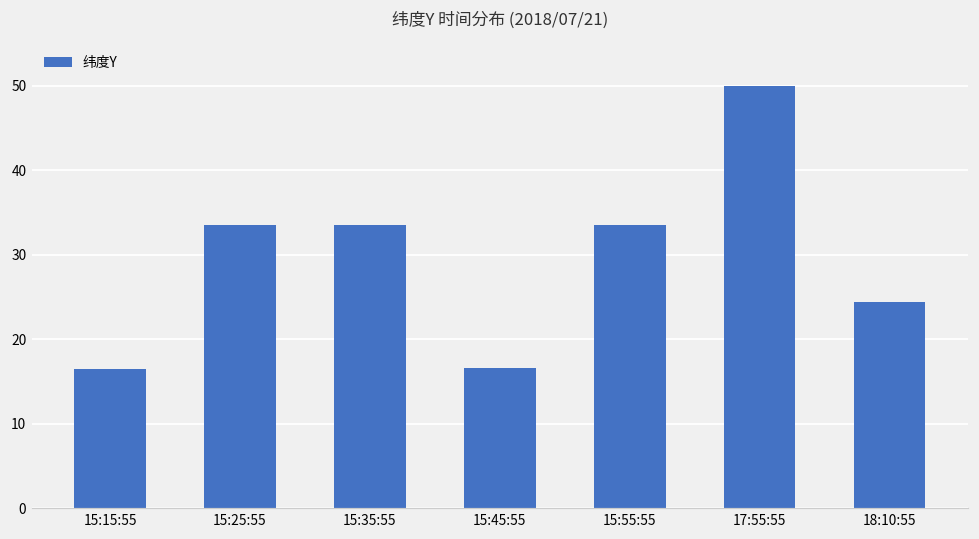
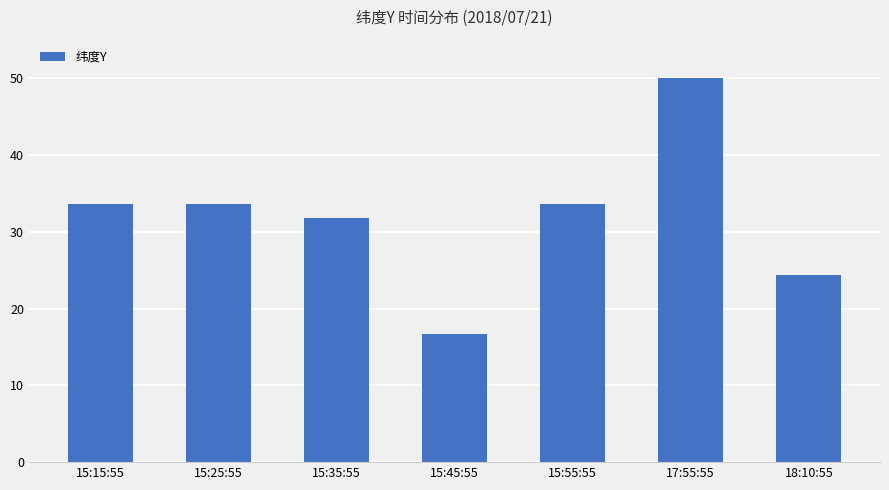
15:15:55: 16 -> 34
15:35:55: 34 -> 32
